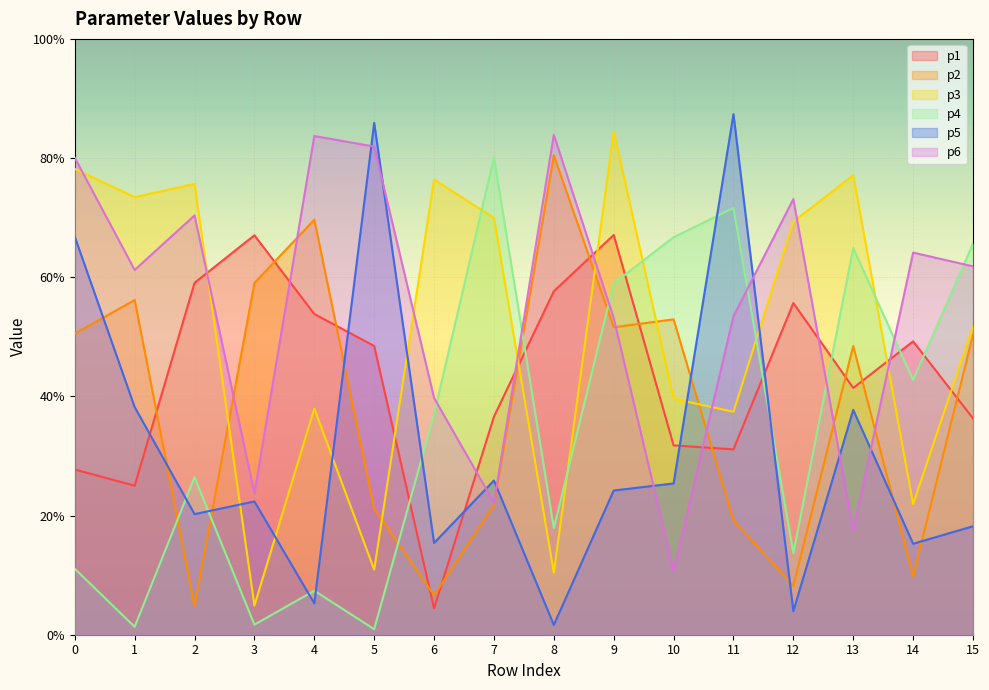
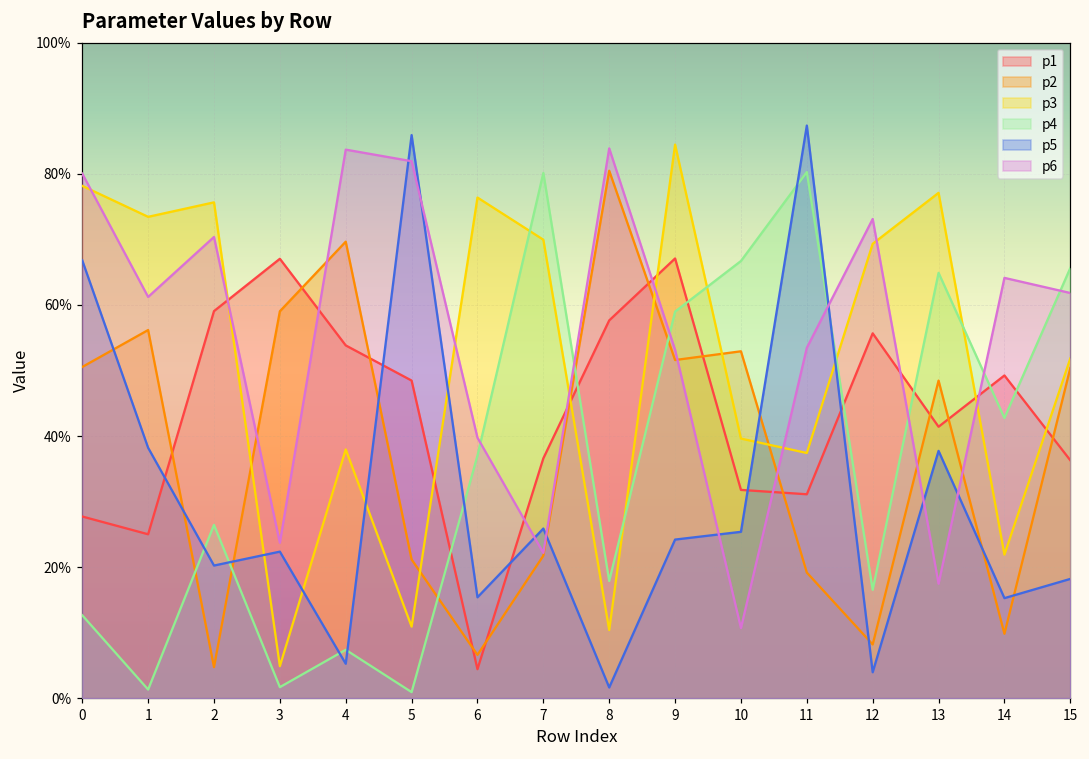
p4, 0: 11% -> 13%
p4, 11: 72% -> 80%
p4, 12: 14% -> 17%
